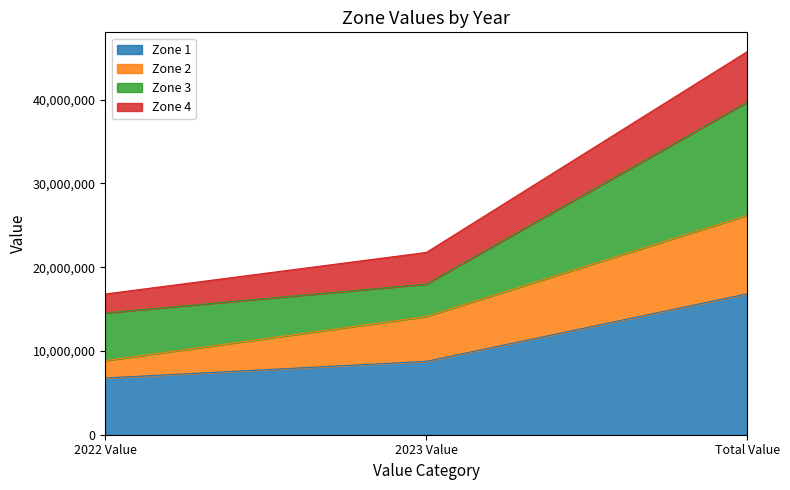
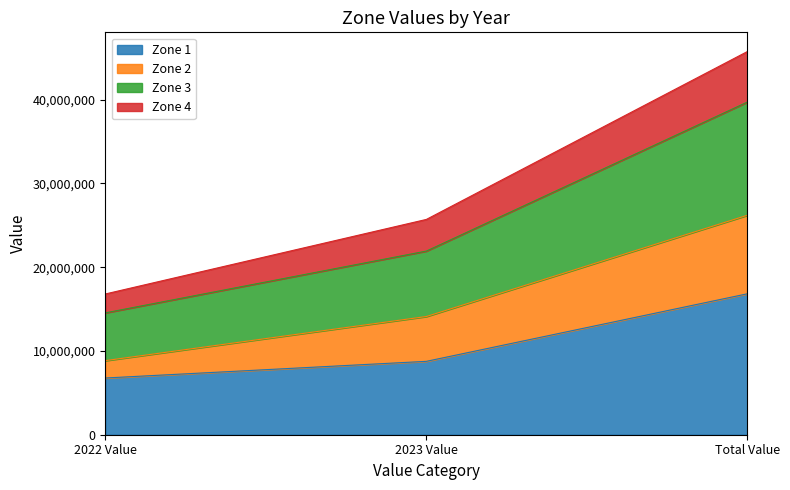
Zone 3, 2023 Value: 4,000,000 -> 8,000,000
